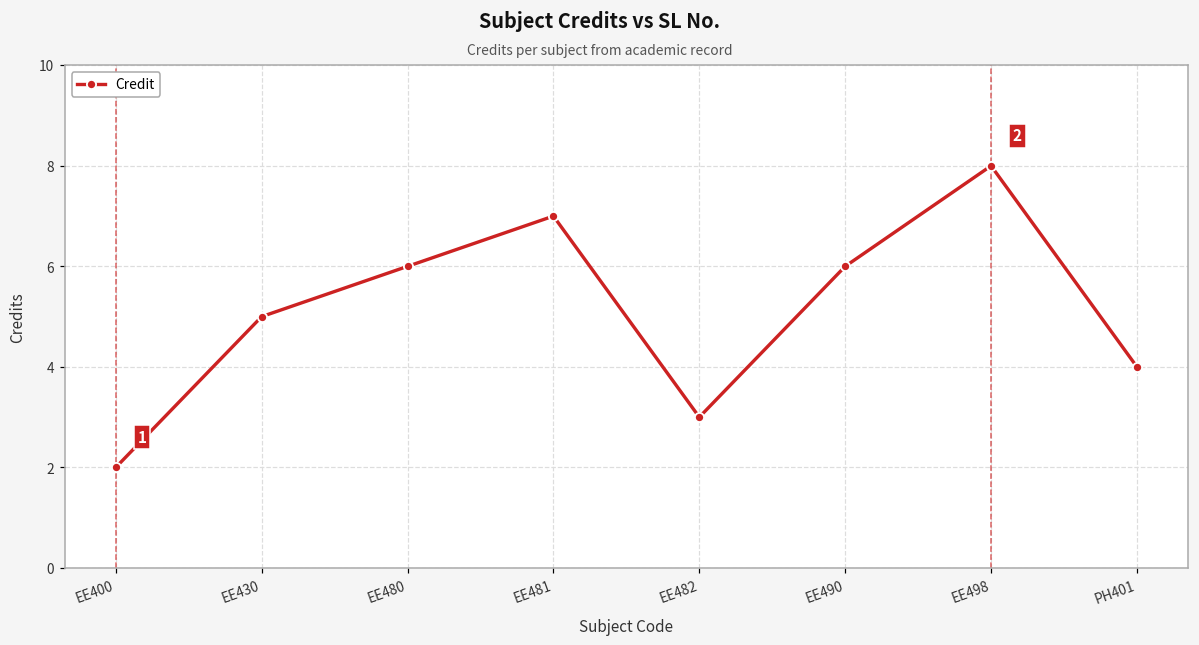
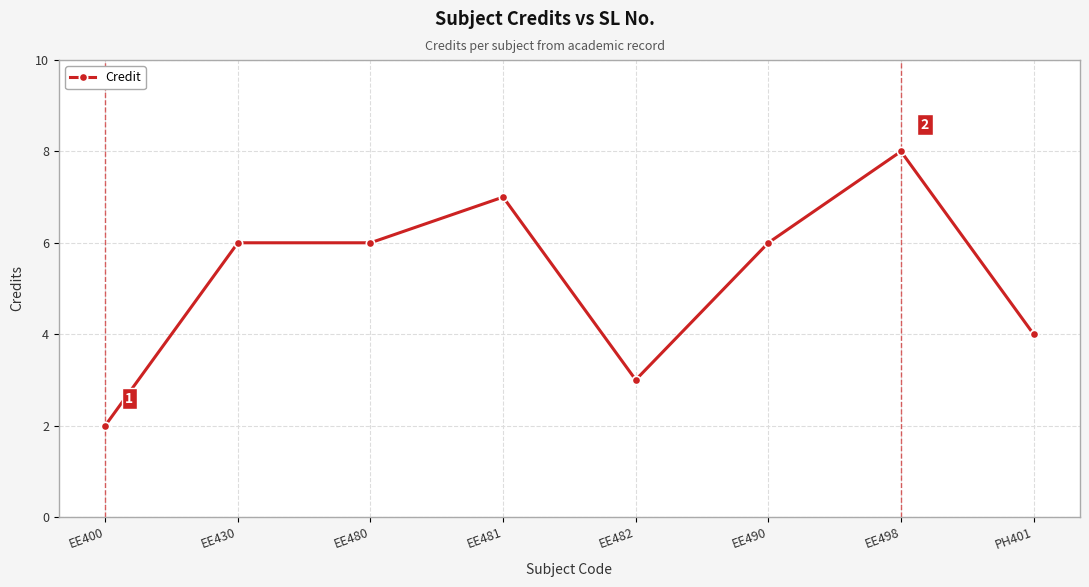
EE430: 5 -> 6
